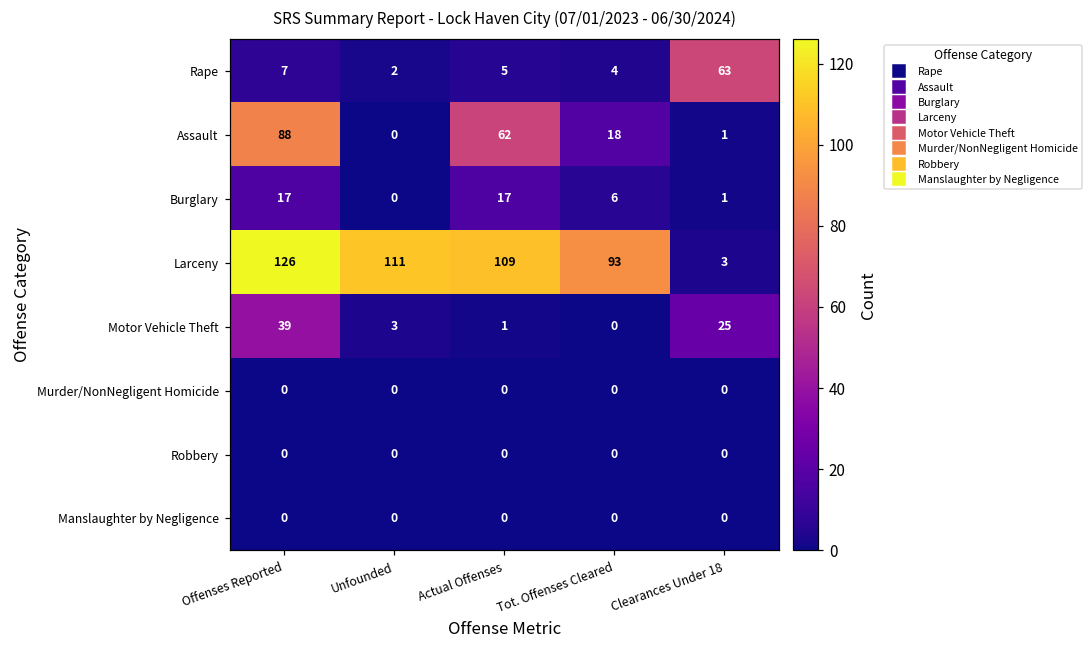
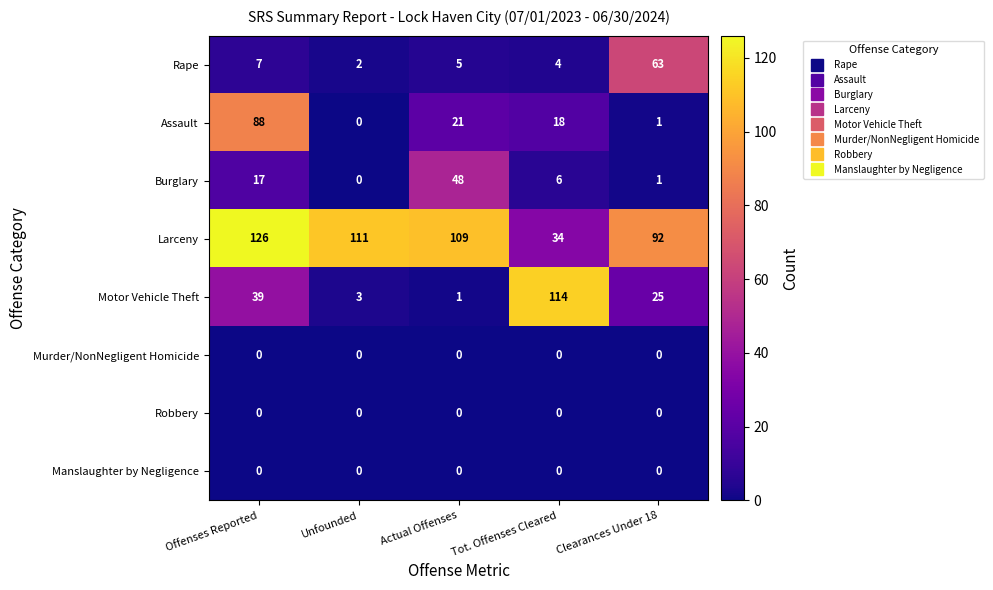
Assault, Actual Offenses: 62 -> 21
Burglary, Actual Offenses: 17 -> 48
Larceny, Tot. Offenses Cleared: 93 -> 34
Larceny, Clearances Under 18: 3 -> 92
Motor Vehicle Theft, Tot. Offenses Cleared: 0 -> 114
